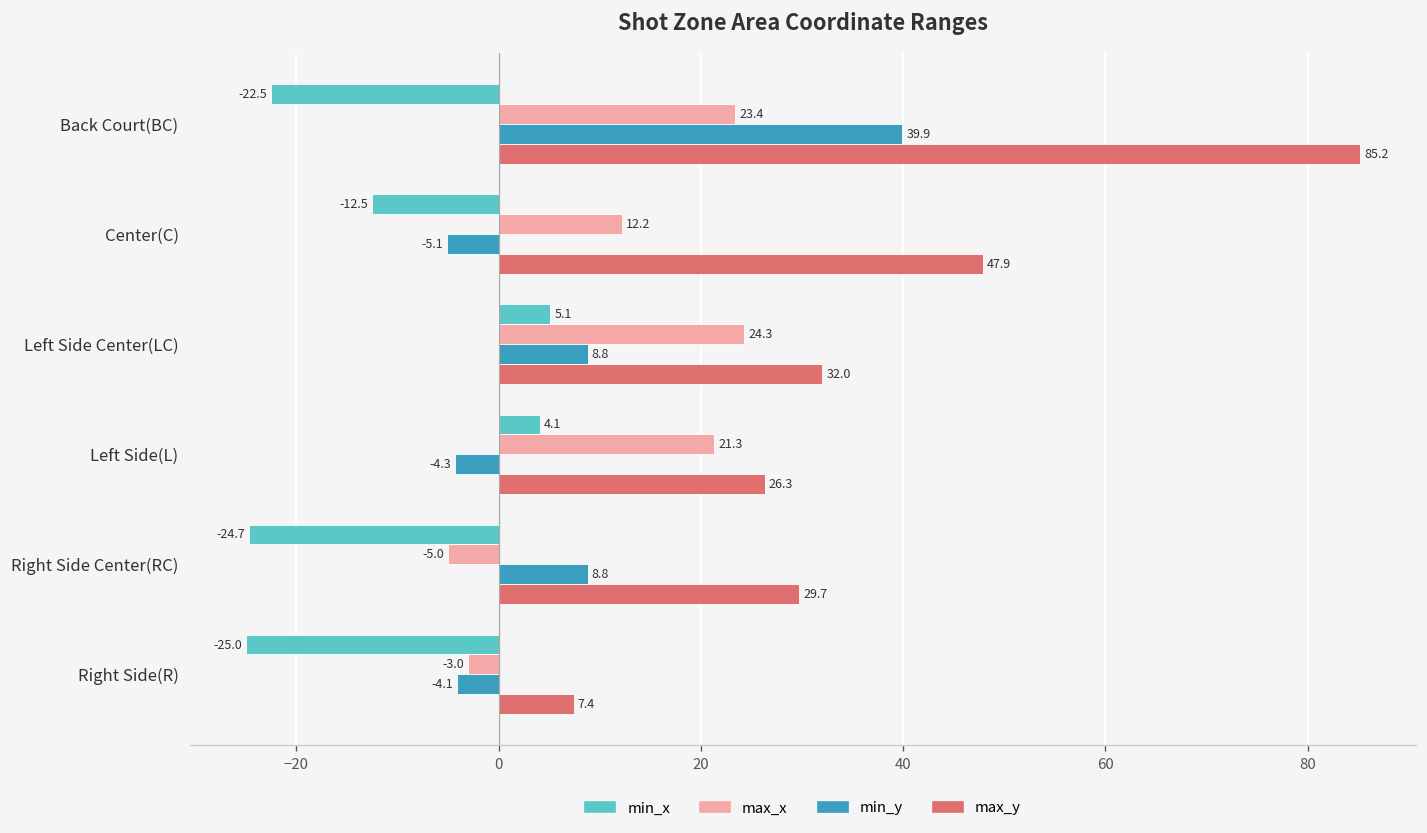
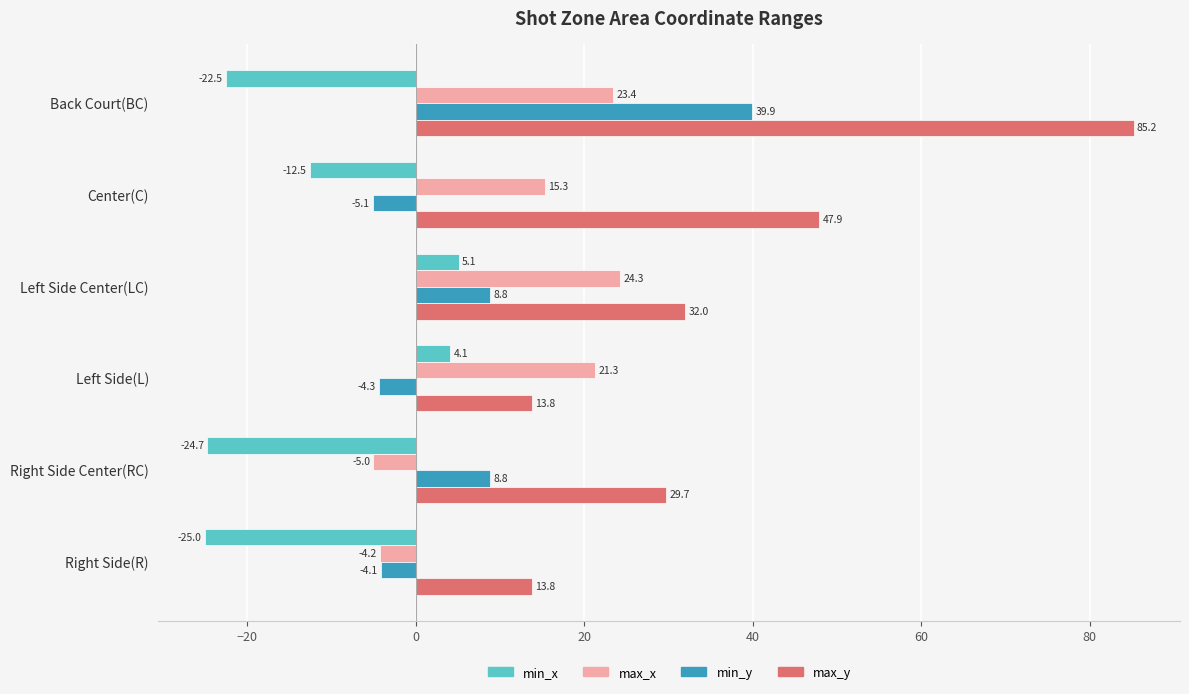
max_x, Center(C): 12.2 -> 15.3
max_y, Left Side(L): 26.3 -> 13.8
max_x, Right Side(R): -3.0 -> -4.2
max_y, Right Side(R): 7.4 -> 13.8
